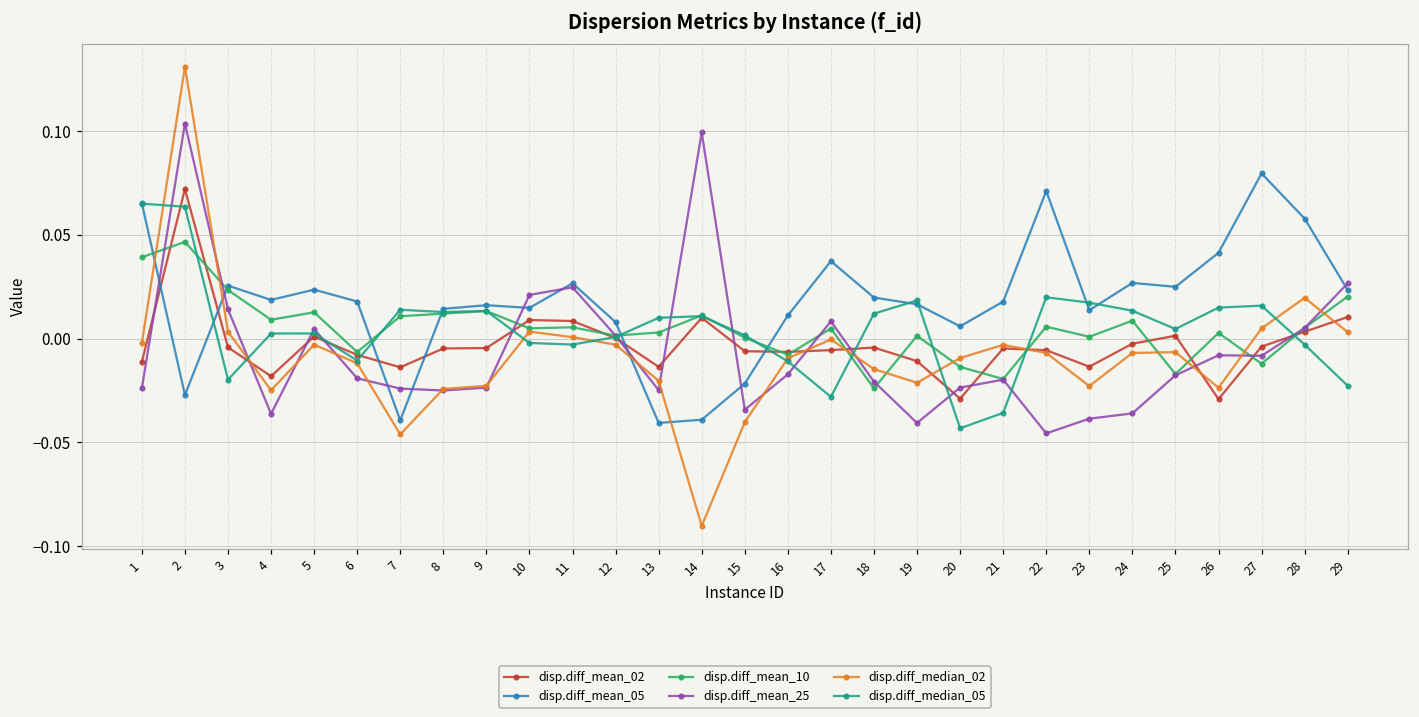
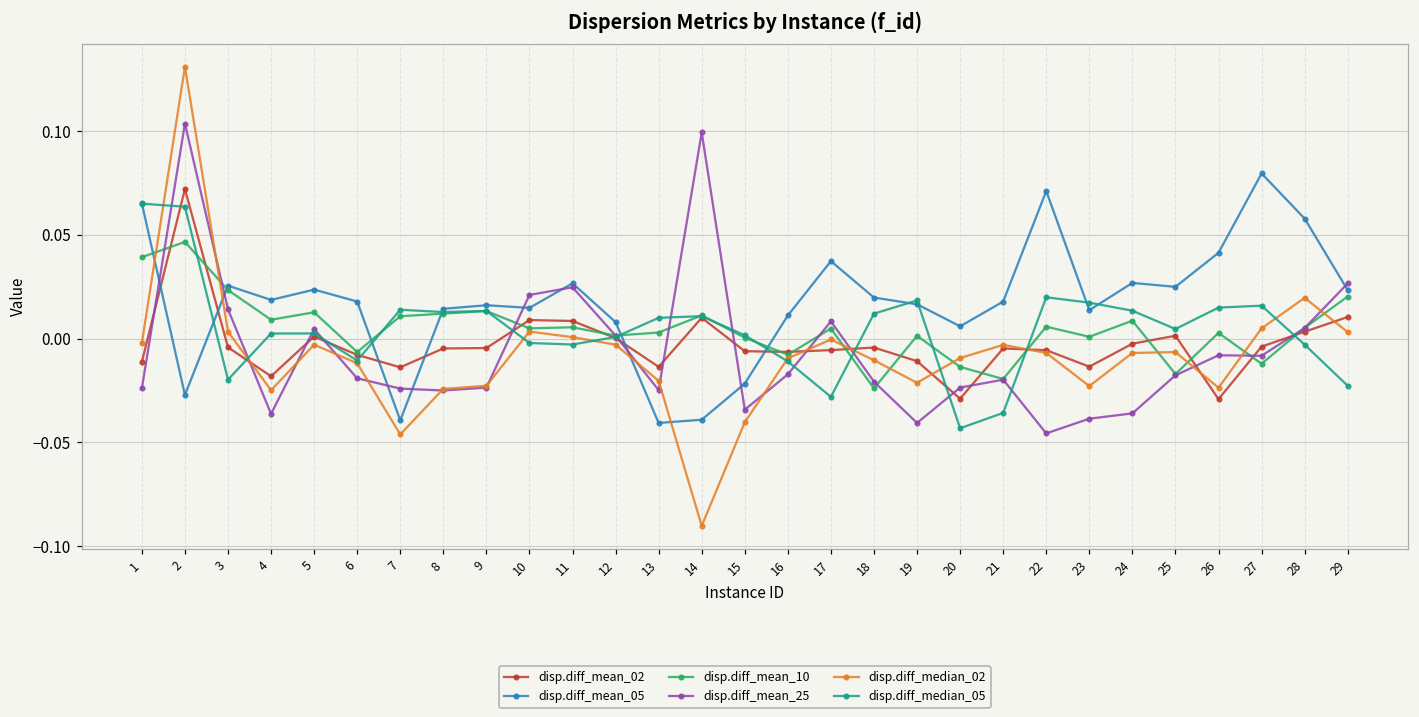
disp.diff_median_02, 18: -0.015 -> -0.010
